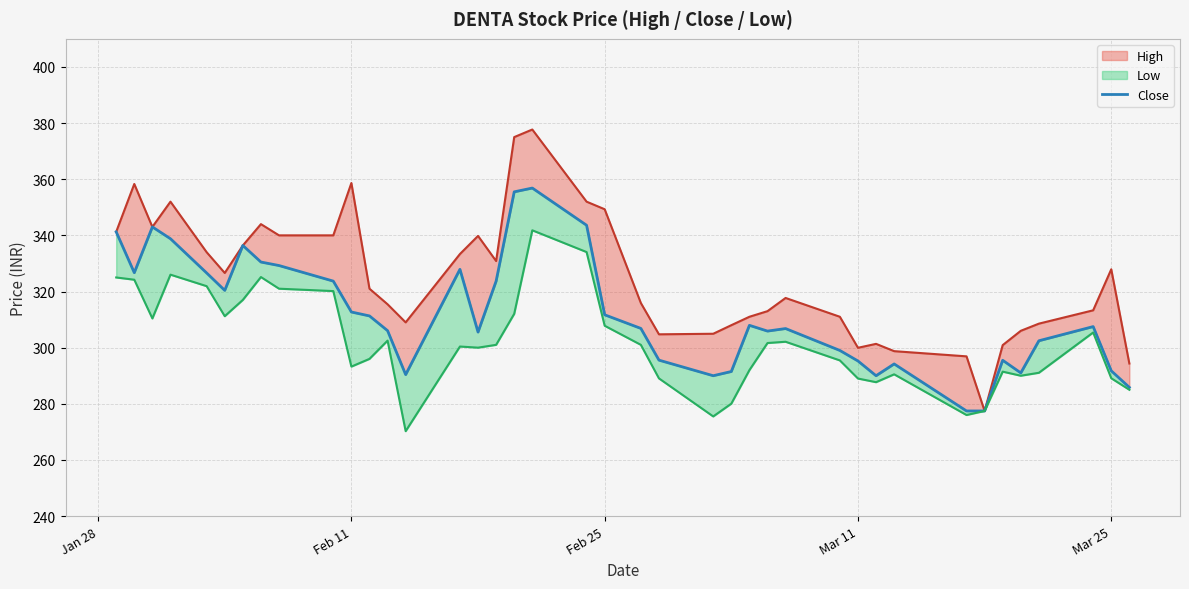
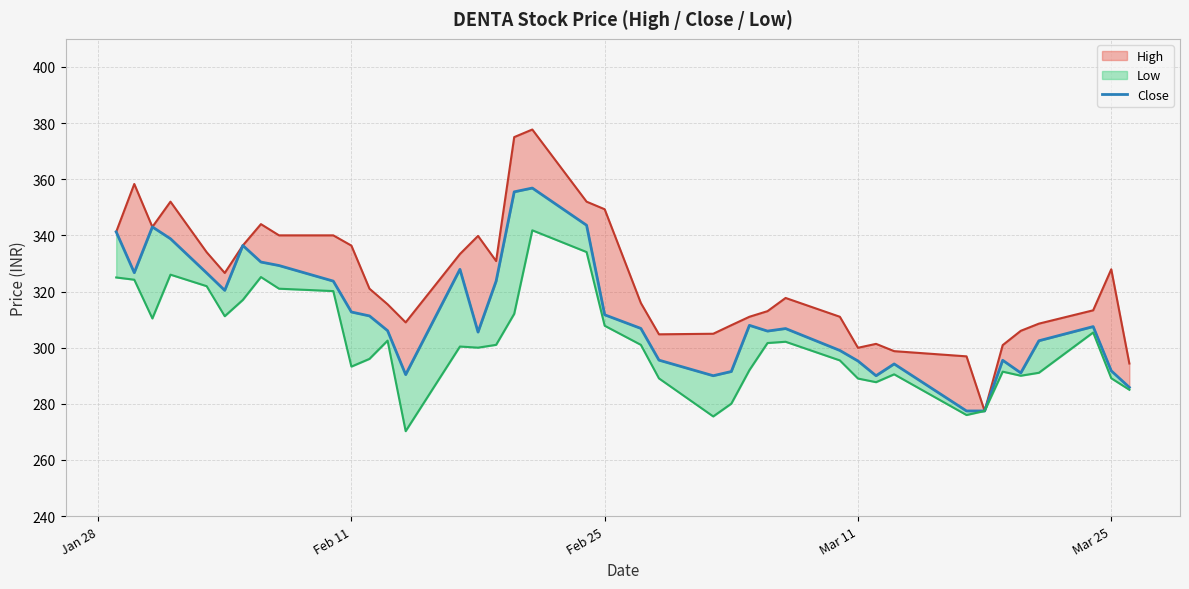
High, Feb 11: 359 -> 336
